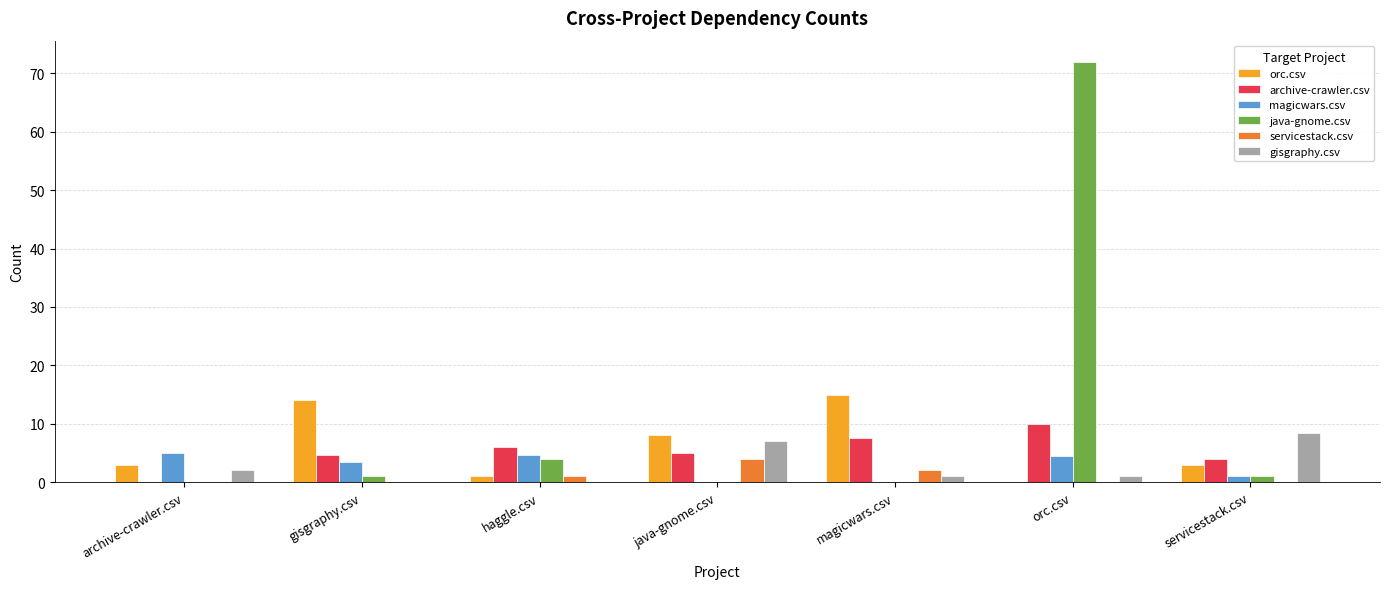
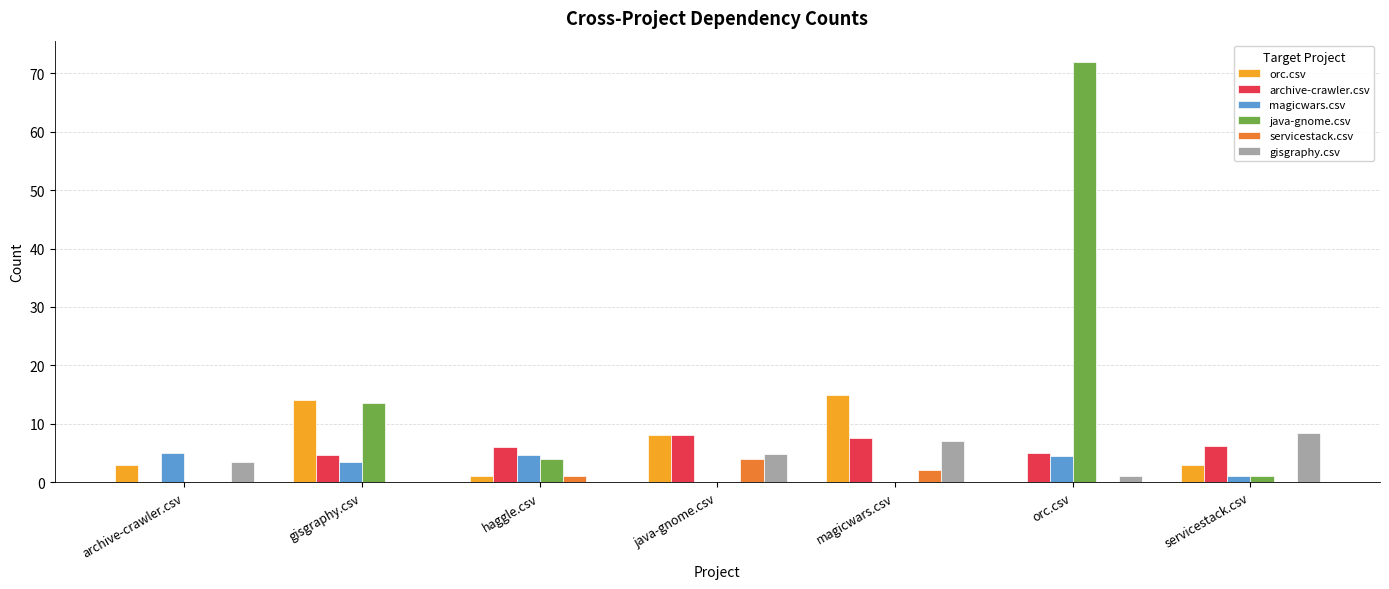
gisgraphy.csv, archive-crawler.csv: 2 -> 4
java-gnome.csv, gisgraphy.csv: 1 -> 14
archive-crawler.csv, java-gnome.csv: 5 -> 8
gisgraphy.csv, java-gnome.csv: 7 -> 5
gisgraphy.csv, magicwars.csv: 1 -> 7
archive-crawler.csv, orc.csv: 10 -> 5
archive-crawler.csv, servicestack.csv: 4 -> 6
